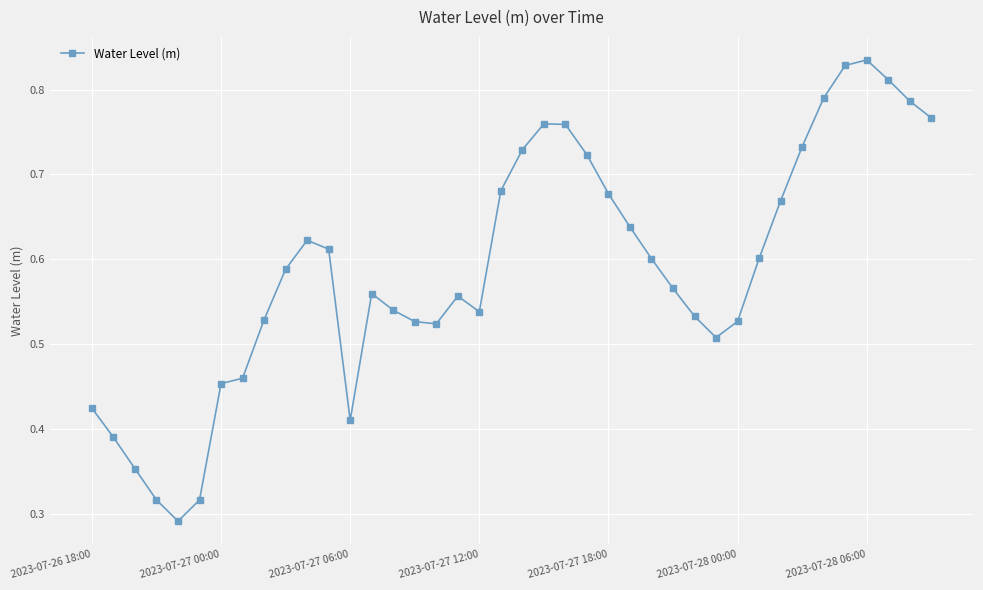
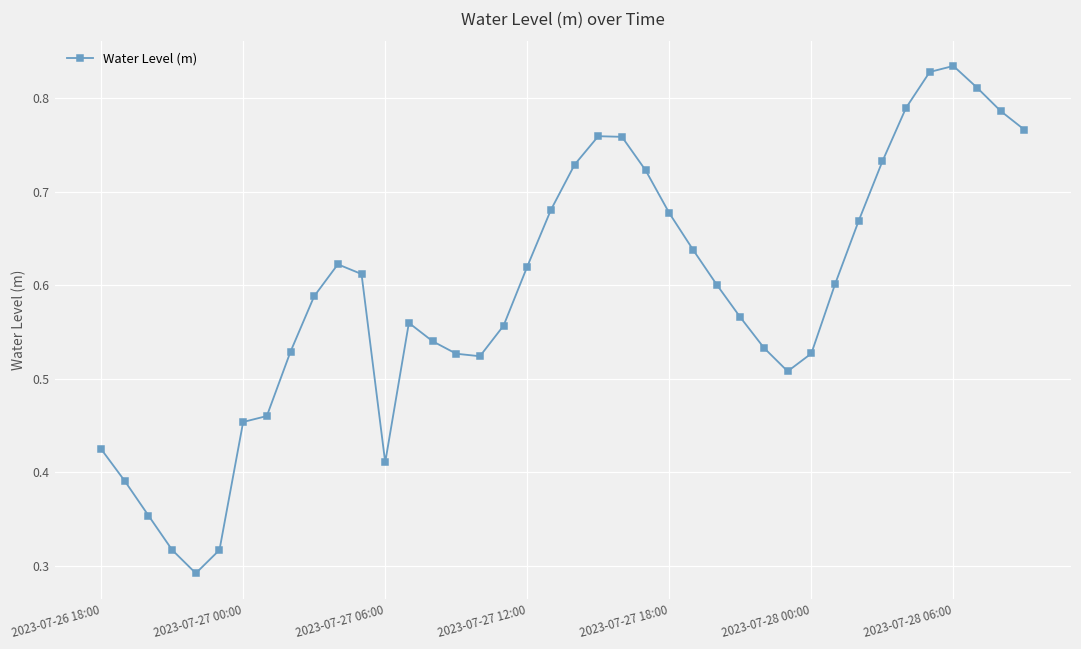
2023-07-27 12:00: 0.54 -> 0.62
